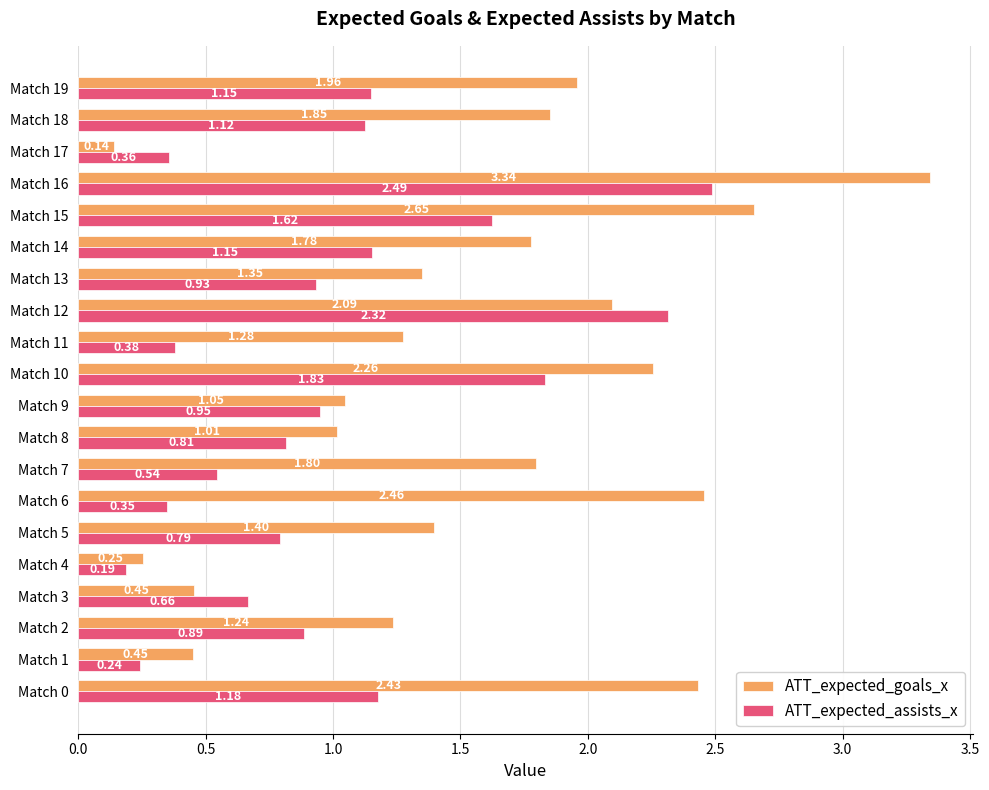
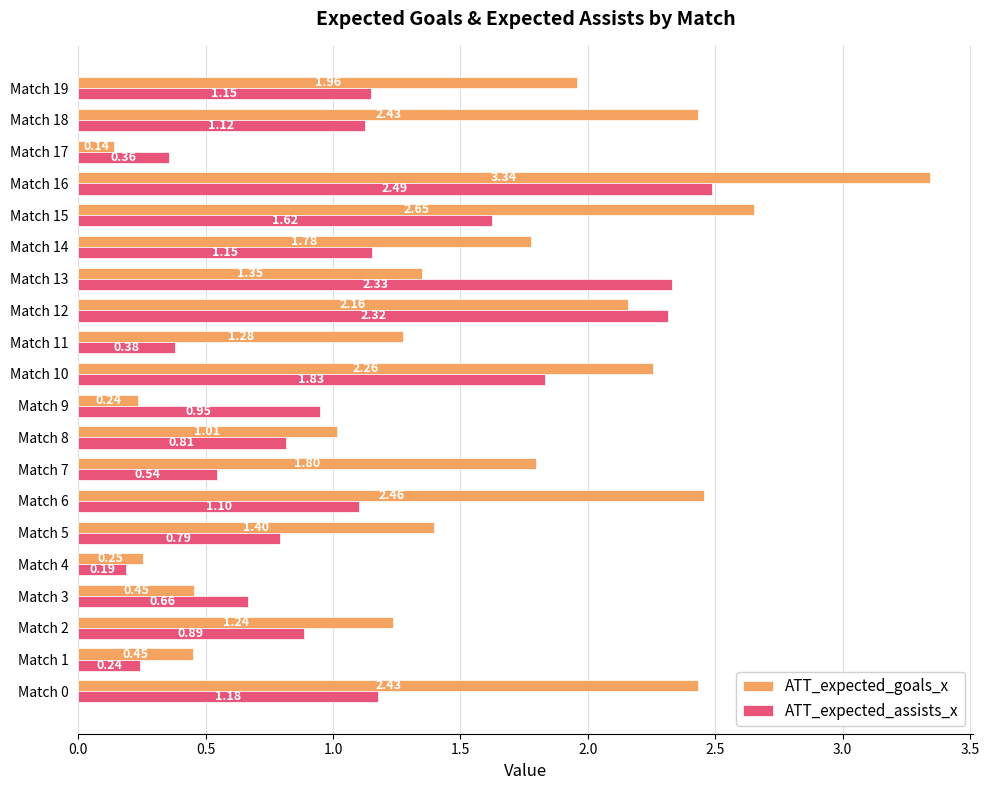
ATT_expected_goals_x, Match 18: 1.85 -> 2.43
ATT_expected_assists_x, Match 13: 0.93 -> 2.33
ATT_expected_goals_x, Match 12: 2.09 -> 2.16
ATT_expected_goals_x, Match 9: 1.05 -> 0.24
ATT_expected_assists_x, Match 6: 0.35 -> 1.10
